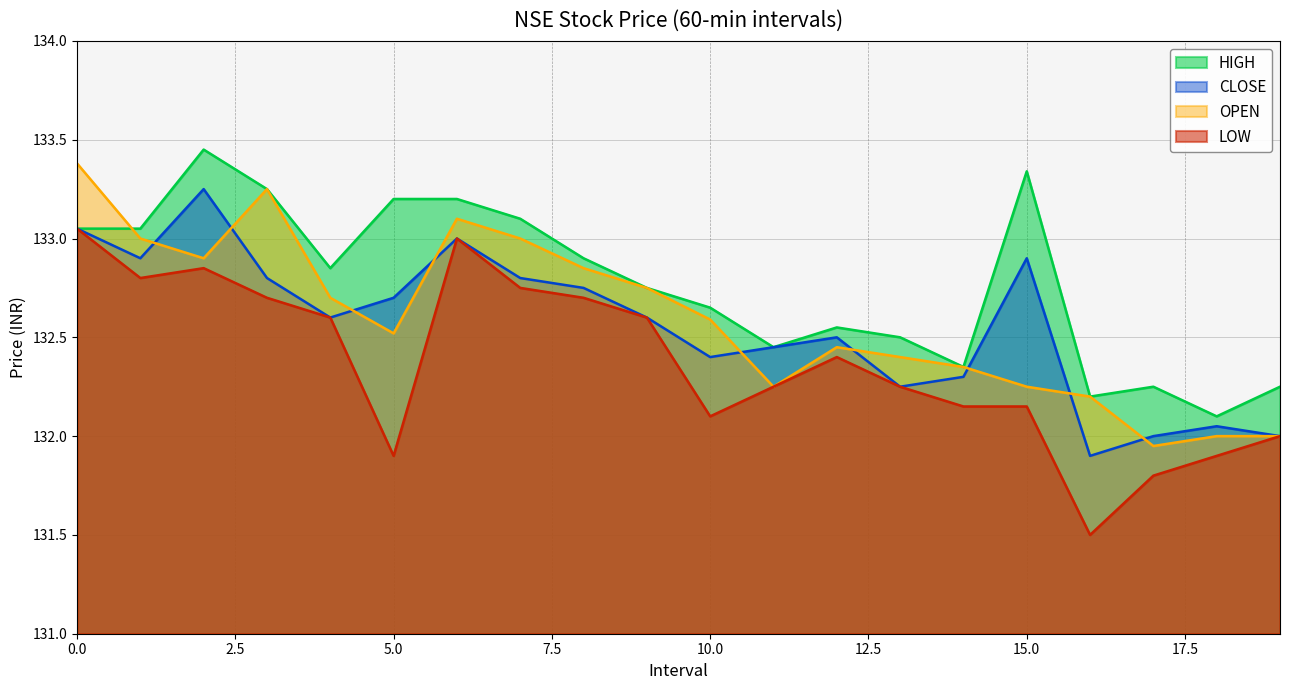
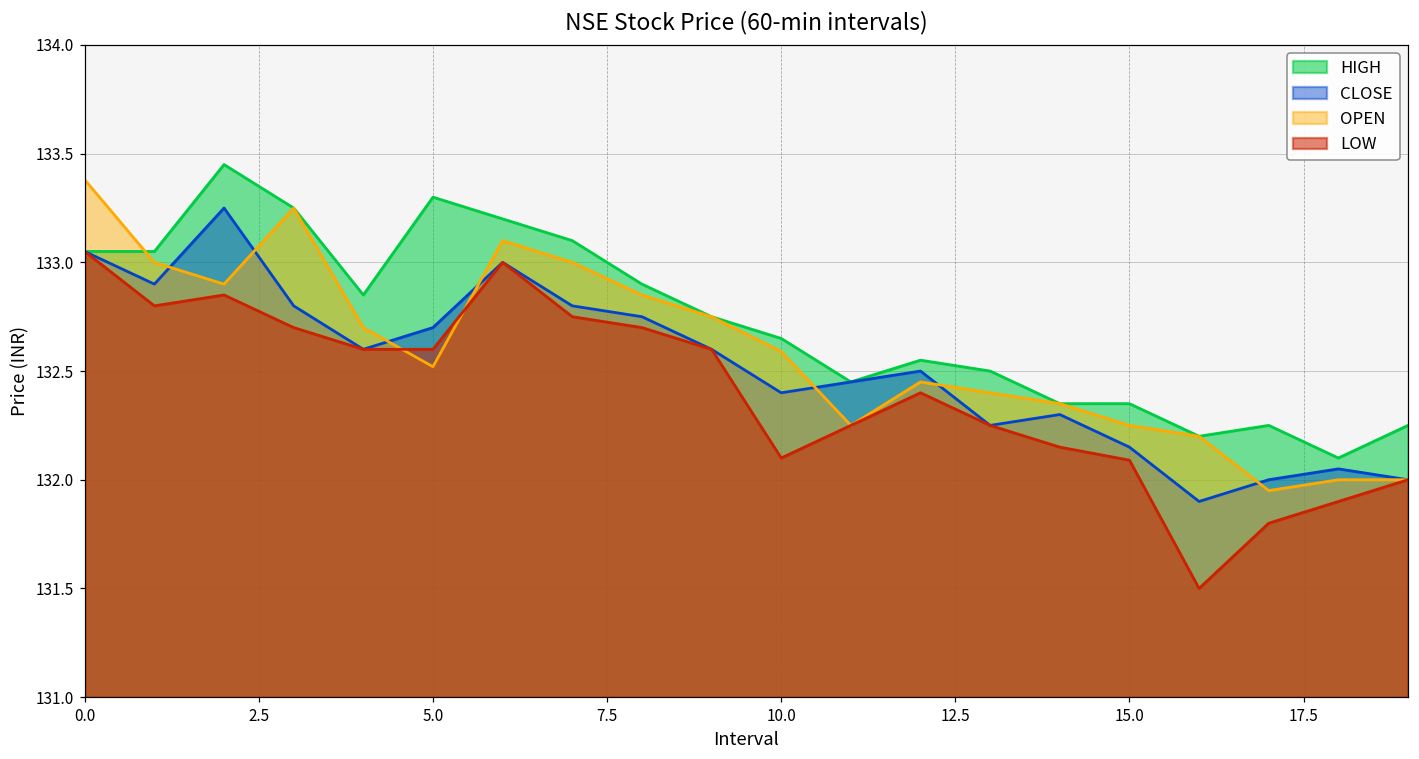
HIGH, 5.0: 133.2 -> 133.3
LOW, 5.0: 131.9 -> 132.6
HIGH, 15.0: 133.34 -> 132.35
CLOSE, 15.0: 132.90 -> 132.15
LOW, 15.0: 132.15 -> 132.09
